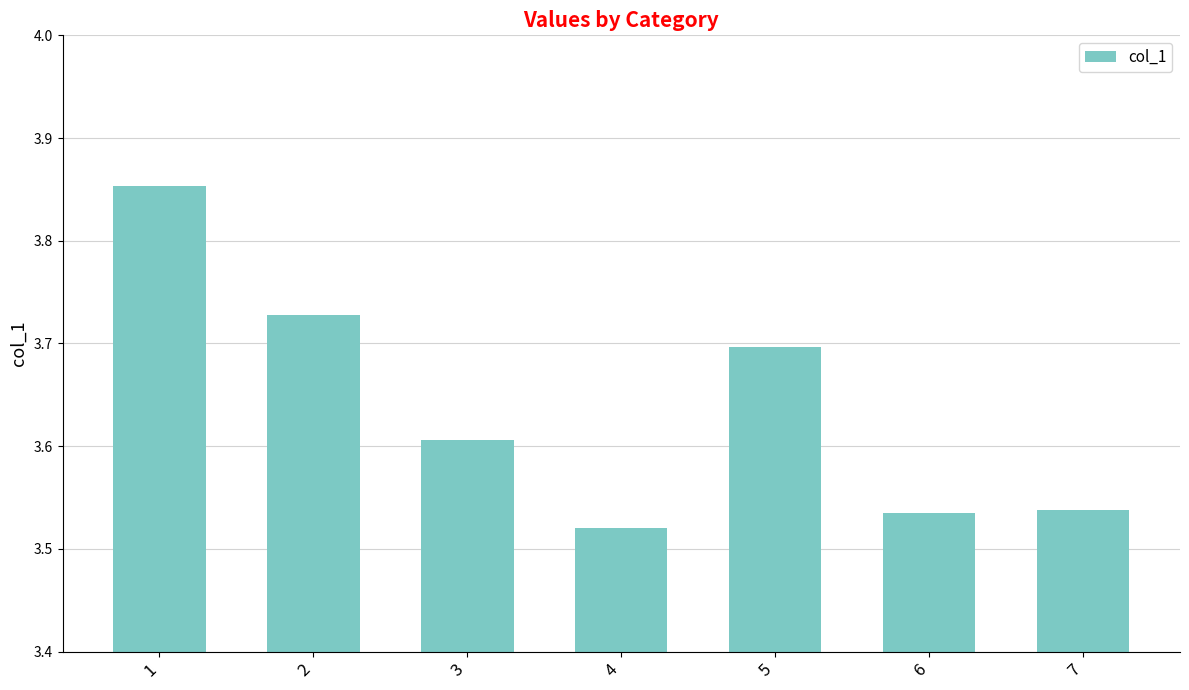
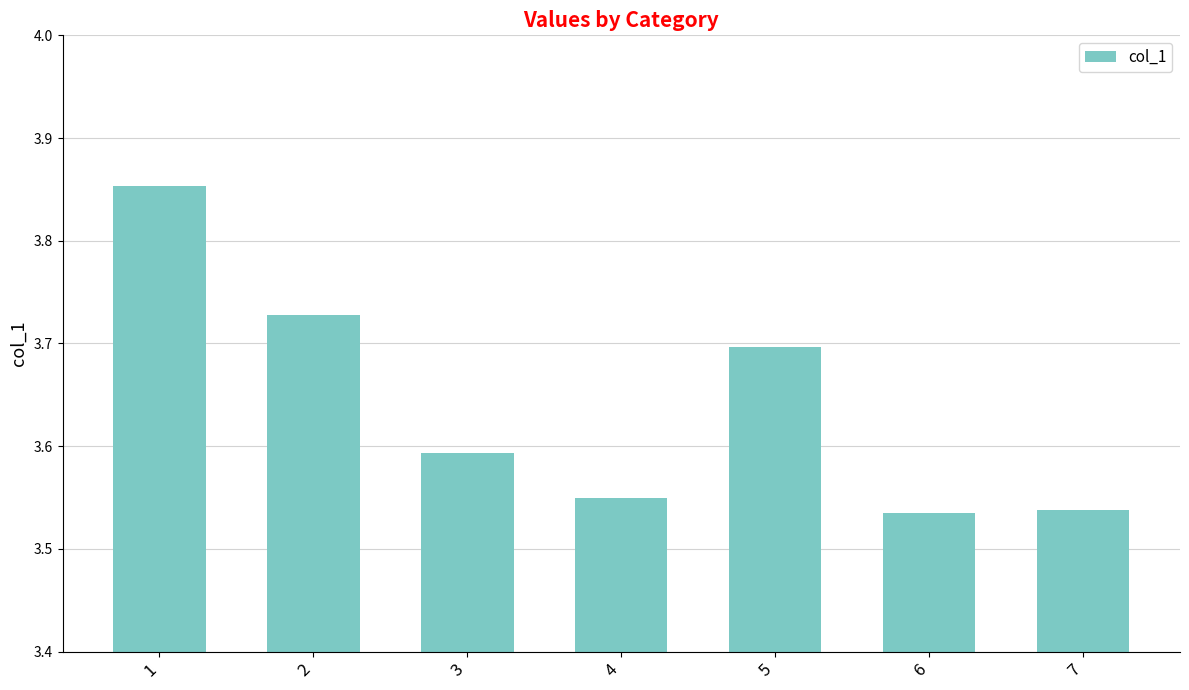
3: 3.606 -> 3.593
4: 3.52 -> 3.55
